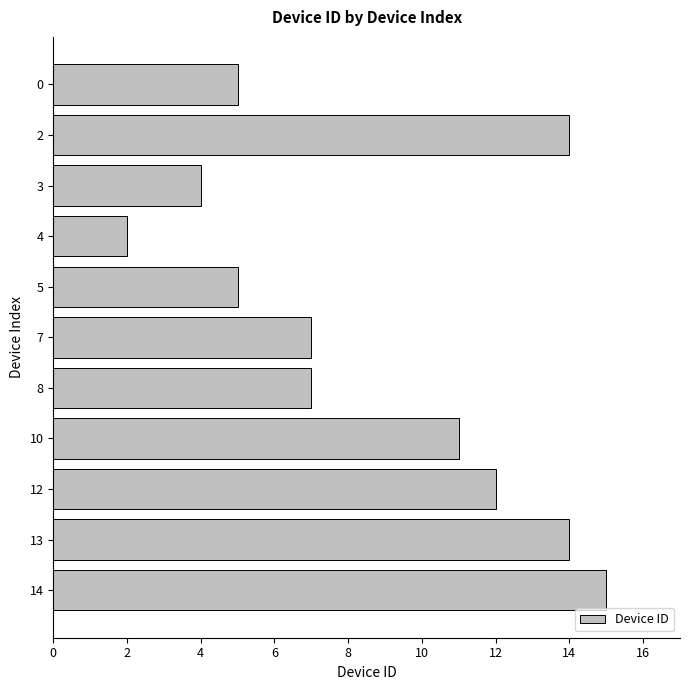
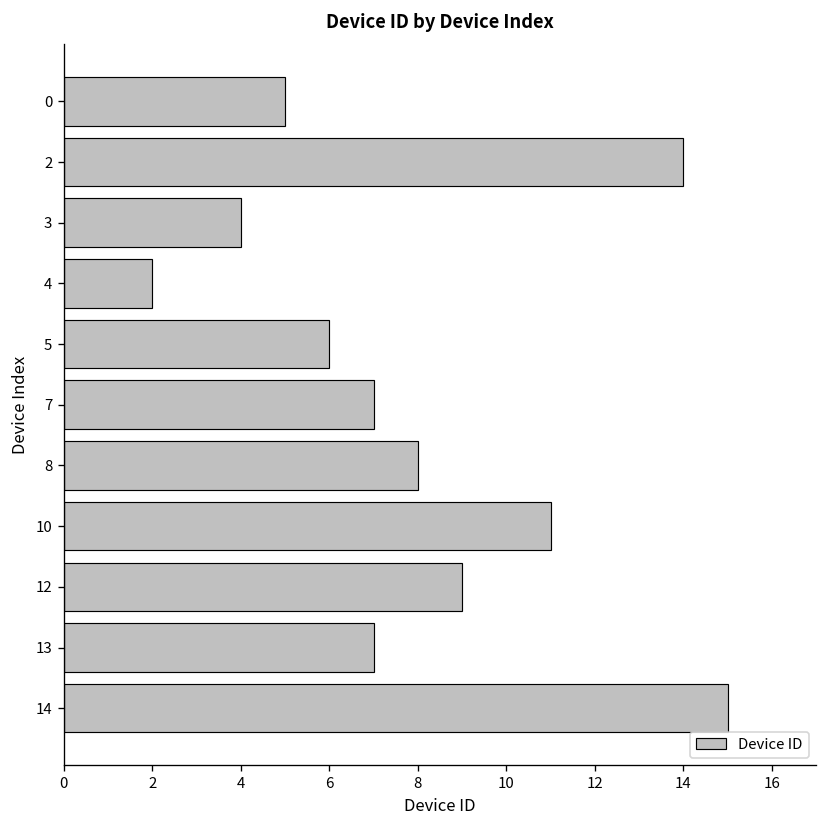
5: 5 -> 6
8: 7 -> 8
12: 12 -> 9
13: 14 -> 7
